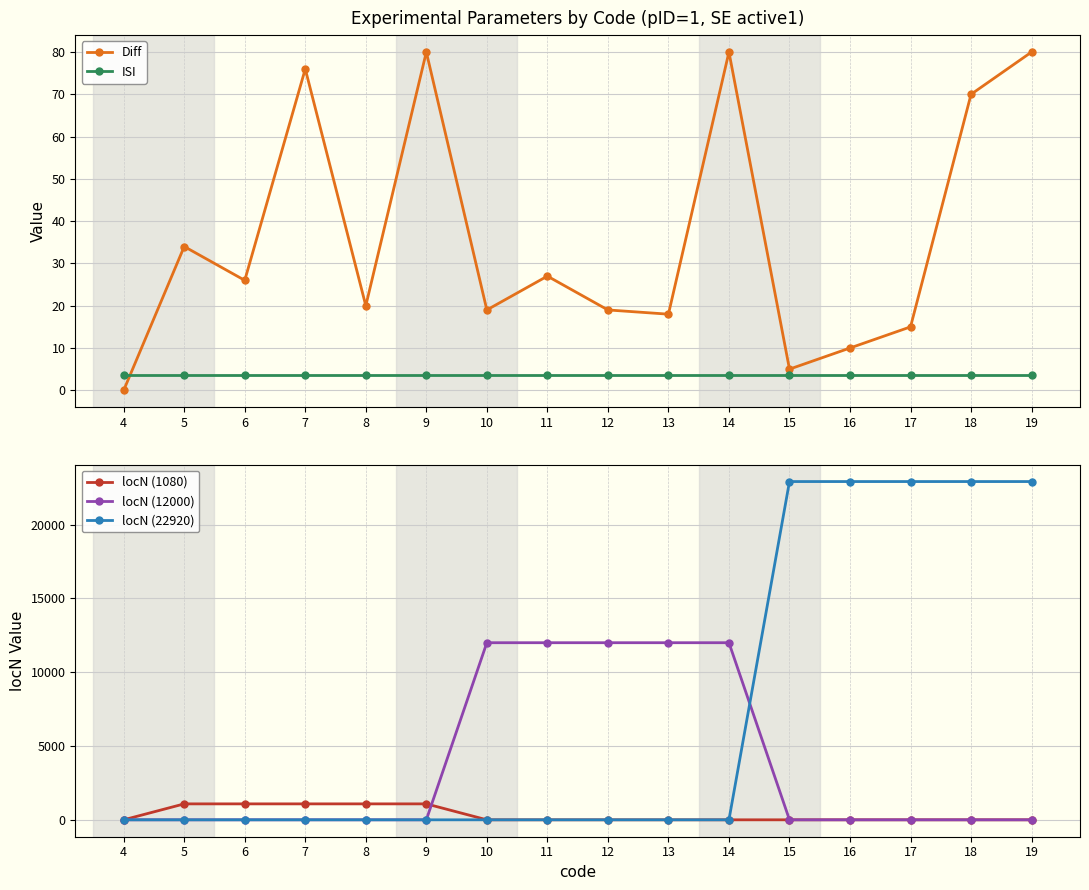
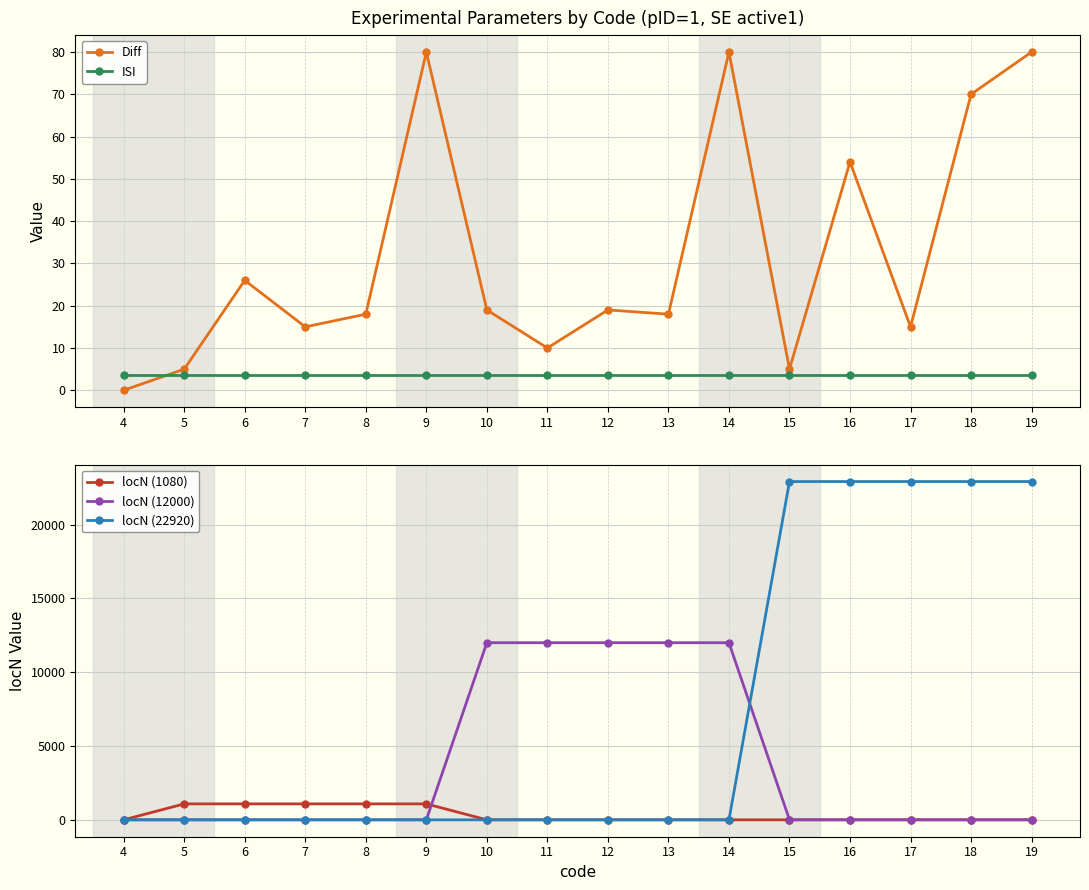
Experimental Parameters by Code (pID=1, SE active1), Diff, 5: 34 -> 5
Experimental Parameters by Code (pID=1, SE active1), Diff, 7: 76 -> 15
Experimental Parameters by Code (pID=1, SE active1), Diff, 8: 20 -> 18
Experimental Parameters by Code (pID=1, SE active1), Diff, 11: 27 -> 10
Experimental Parameters by Code (pID=1, SE active1), Diff, 16: 10 -> 54
